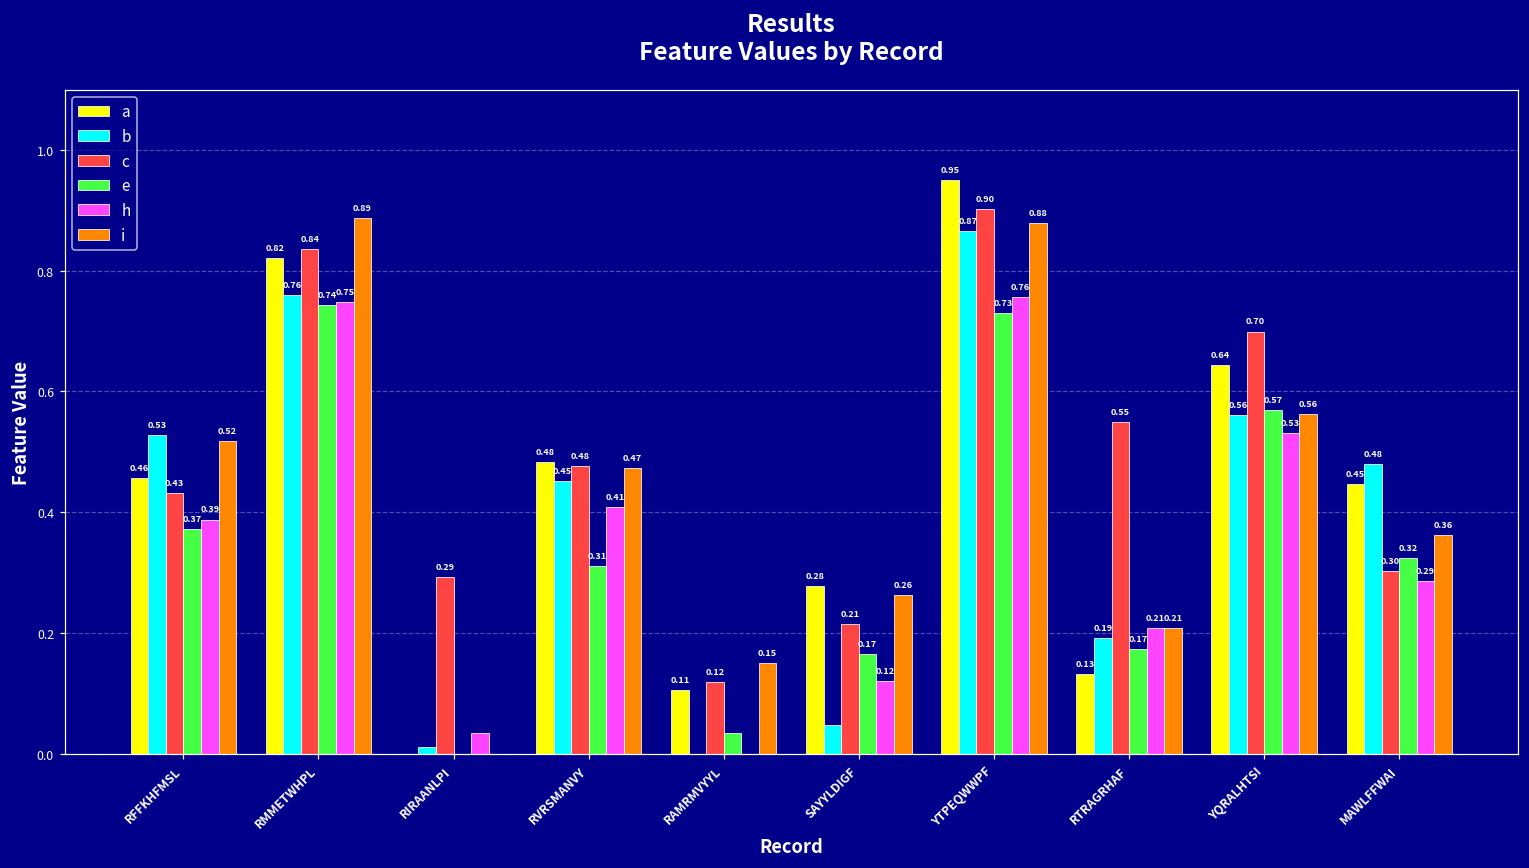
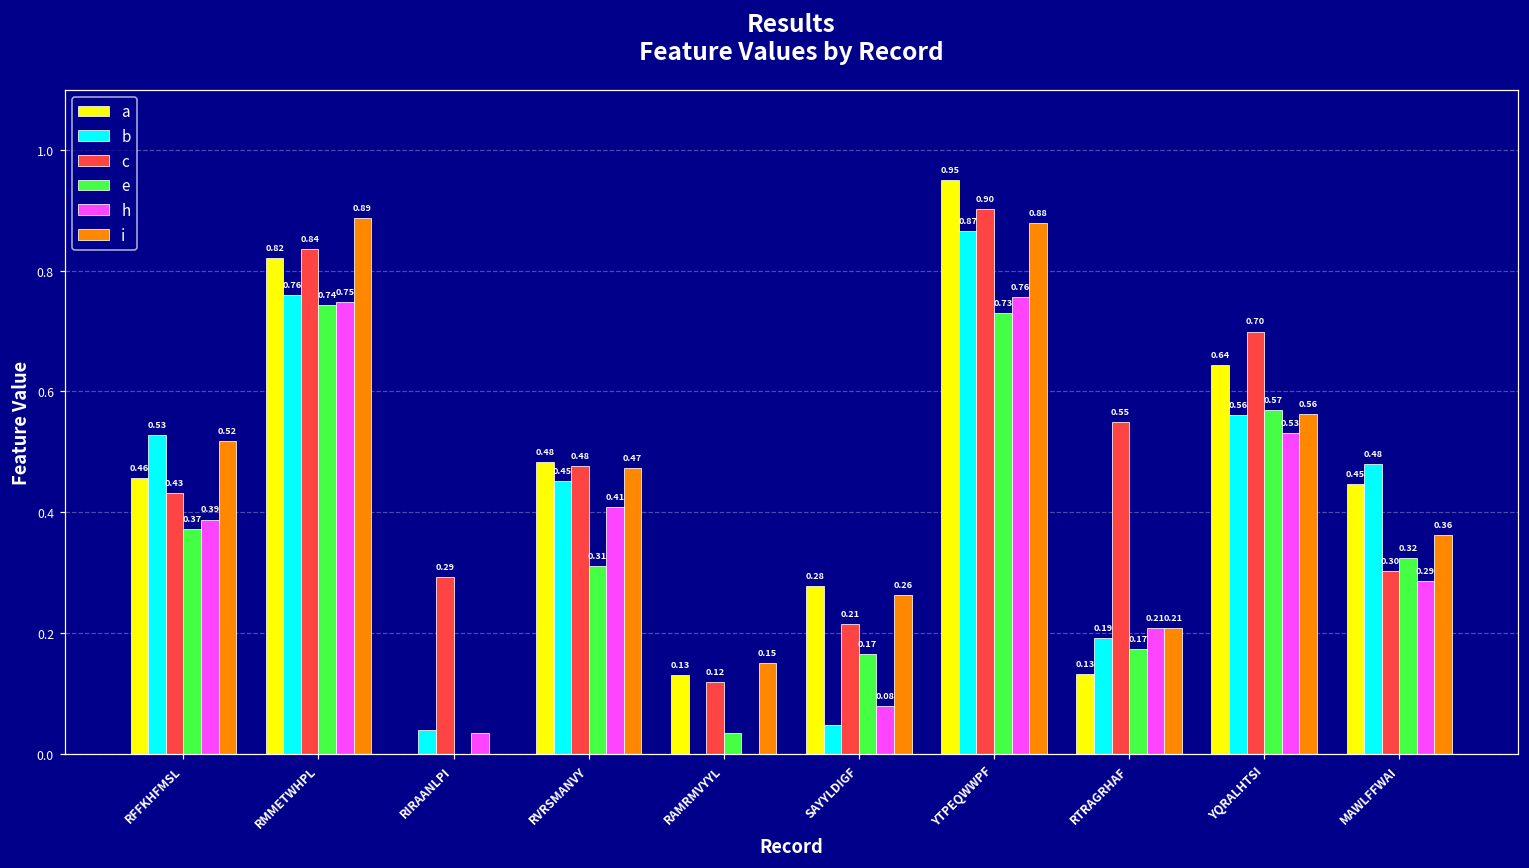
b, RIRAANLPI: 0.01 -> 0.04
a, RAMRMVYYL: 0.11 -> 0.13
h, SAYYLDIGF: 0.12 -> 0.08
